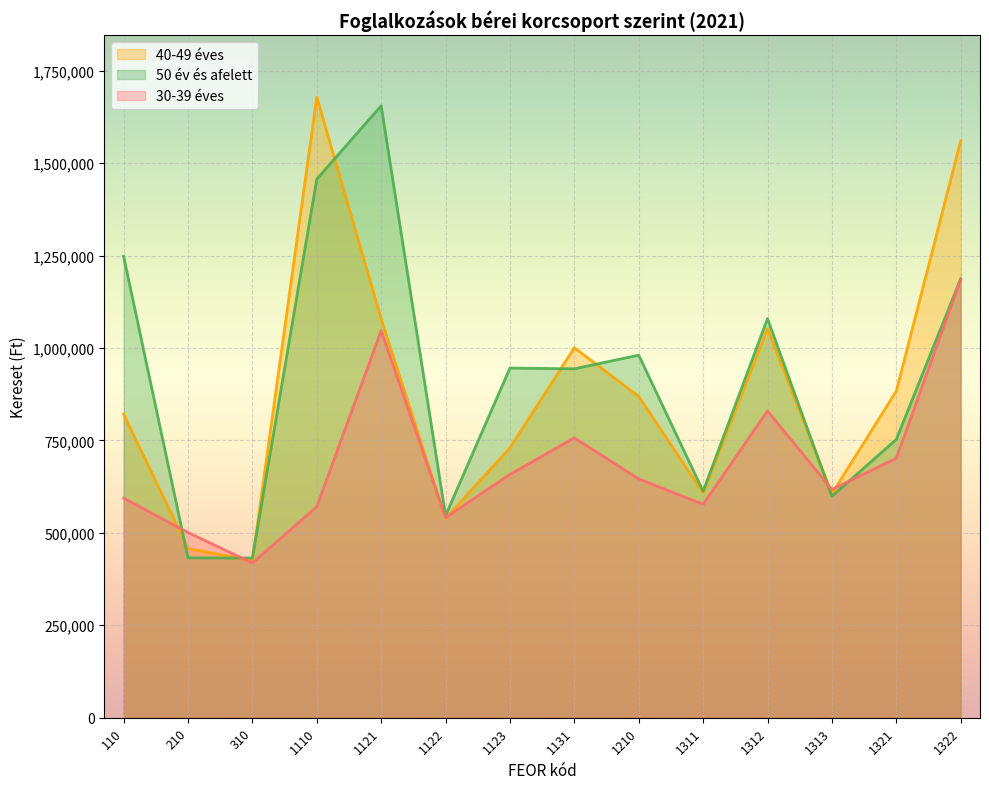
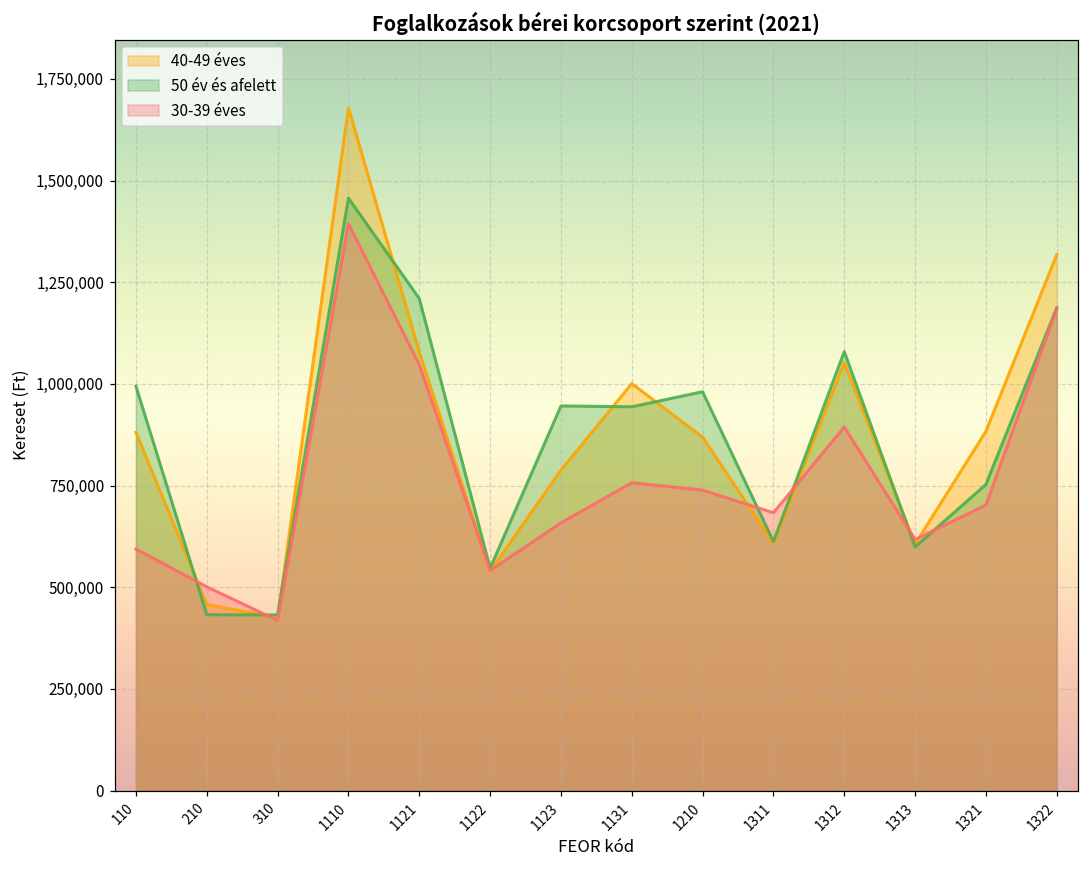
40-49 éves, 110: 820,000 -> 880,000
50 év és afelett, 110: 1,250,000 -> 990,000
30-39 éves, 1110: 570,000 -> 1,390,000
50 év és afelett, 1121: 1,660,000 -> 1,210,000
40-49 éves, 1123: 730,000 -> 790,000
30-39 éves, 1210: 650,000 -> 740,000
30-39 éves, 1311: 580,000 -> 680,000
30-39 éves, 1312: 830,000 -> 890,000
40-49 éves, 1322: 1,560,000 -> 1,320,000
